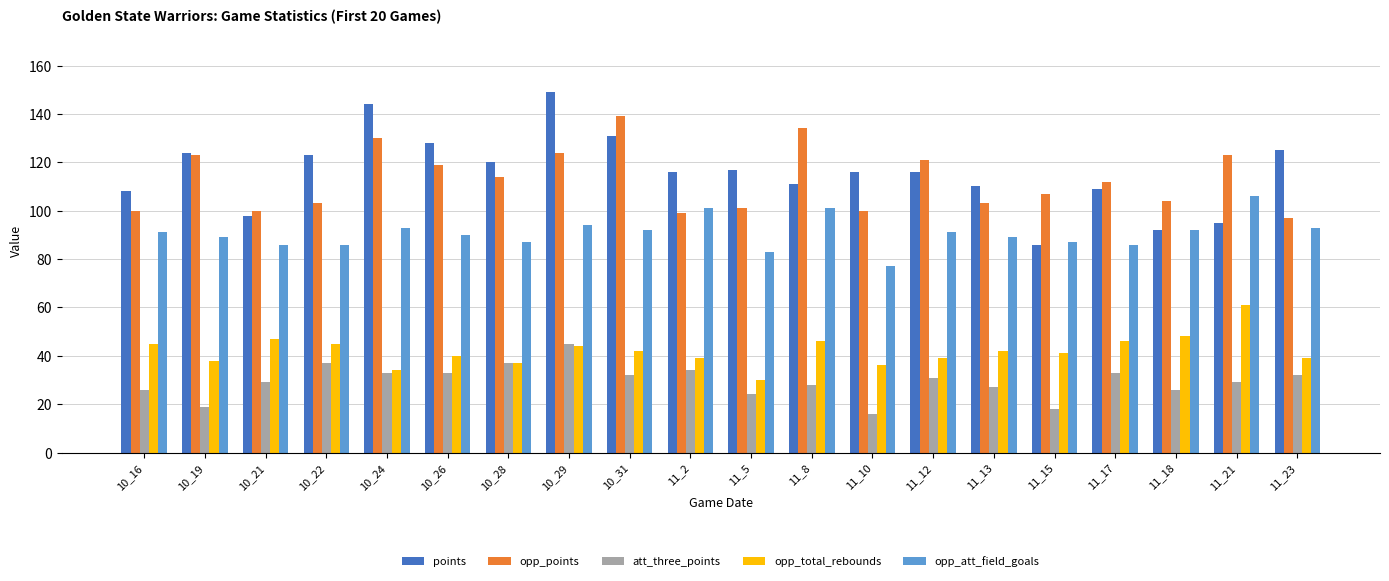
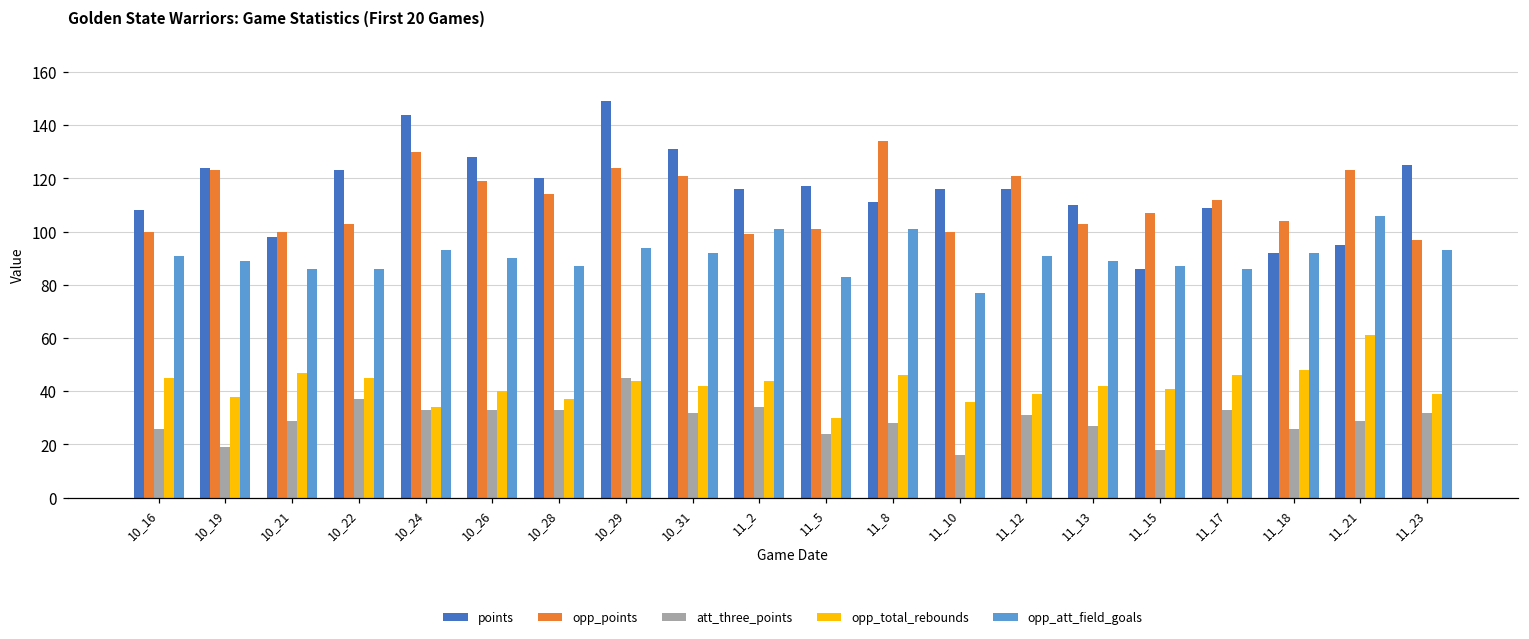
att_three_points, 10_28: 37 -> 33
opp_points, 10_31: 139 -> 121
opp_total_rebounds, 11_2: 39 -> 44
